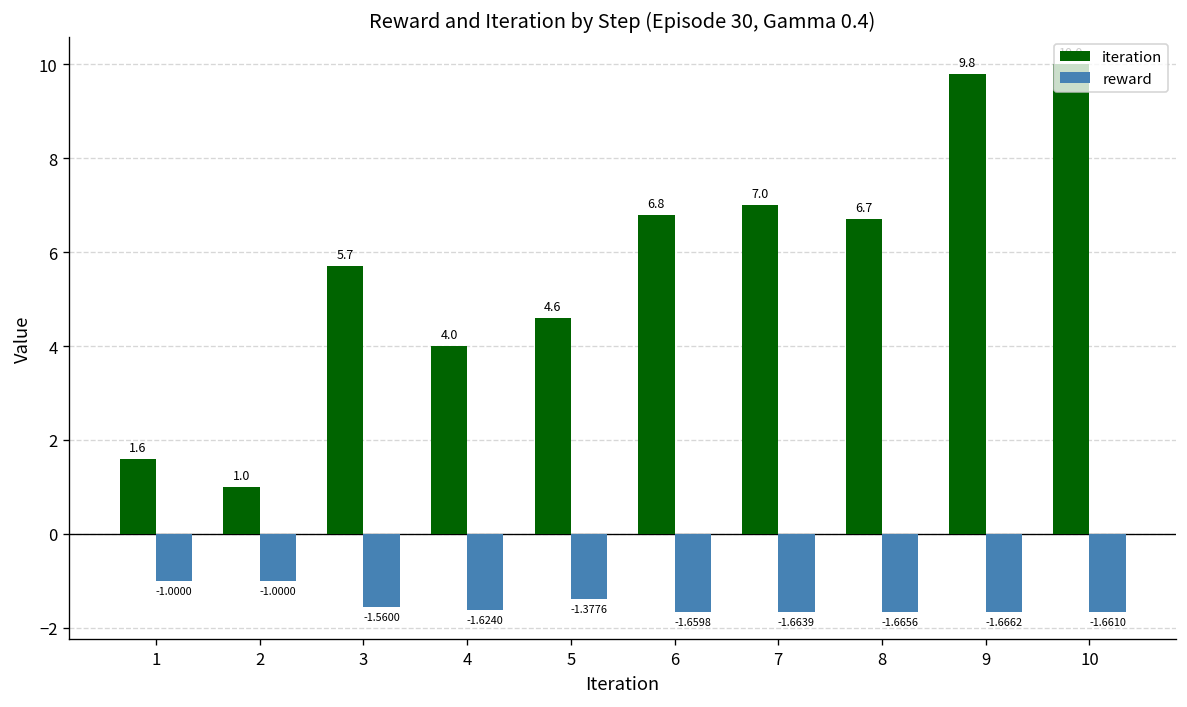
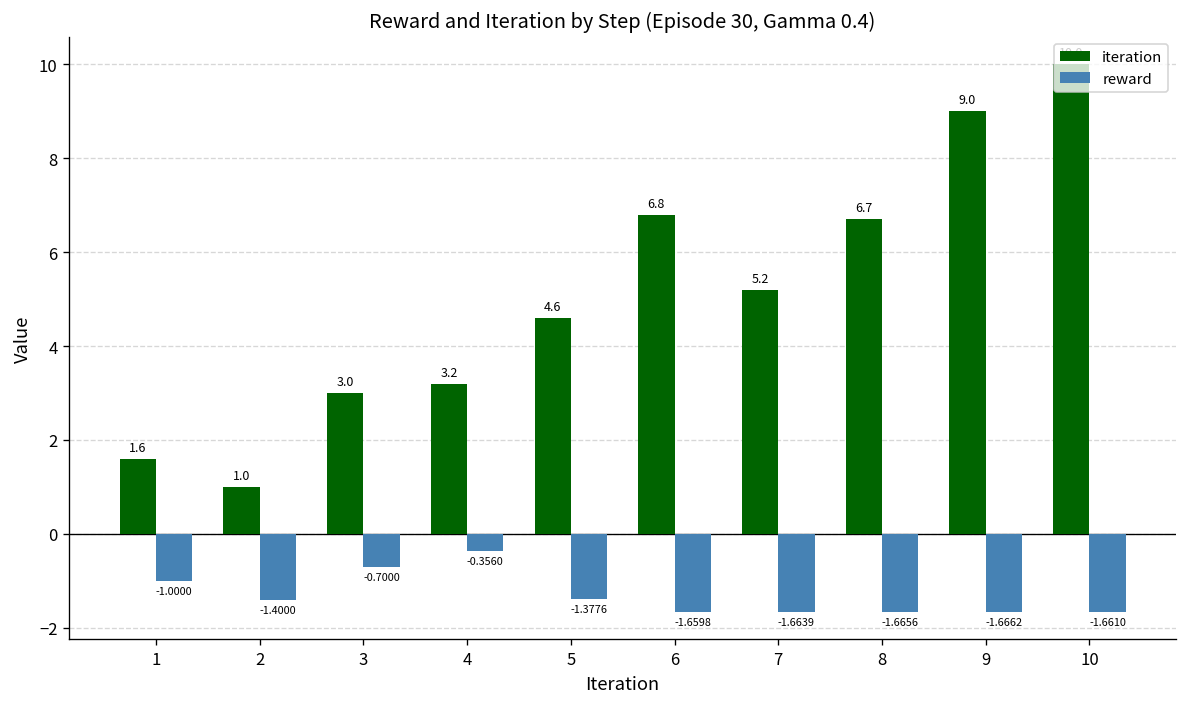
reward, 2: -1.0000 -> -1.4000
iteration, 3: 5.7 -> 3.0
reward, 3: -1.5600 -> -0.7000
iteration, 4: 4.0 -> 3.2
reward, 4: -1.6240 -> -0.3560
iteration, 7: 7.0 -> 5.2
iteration, 9: 9.8 -> 9.0
